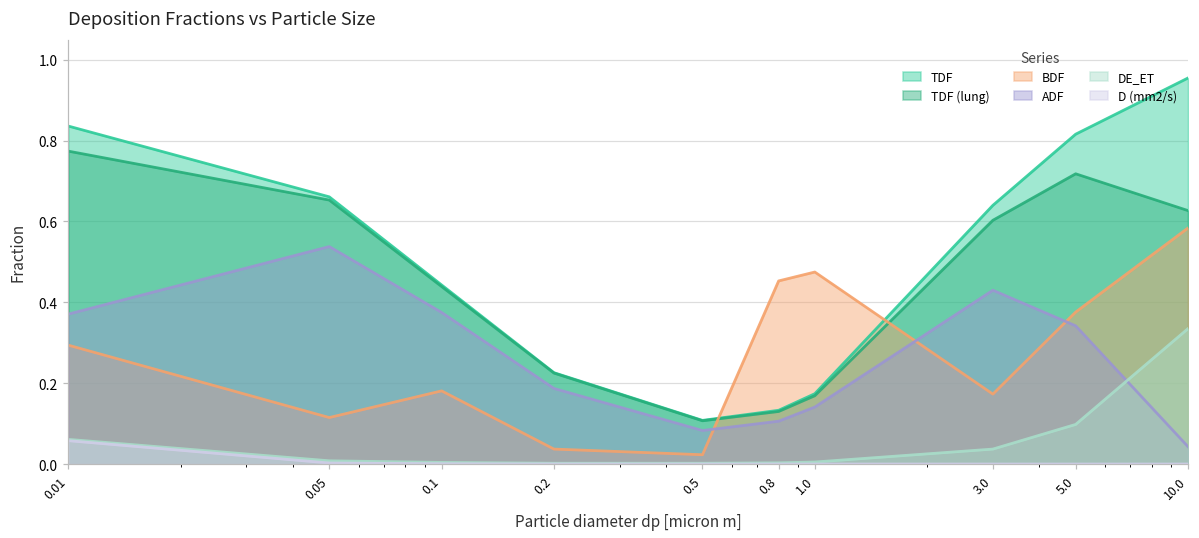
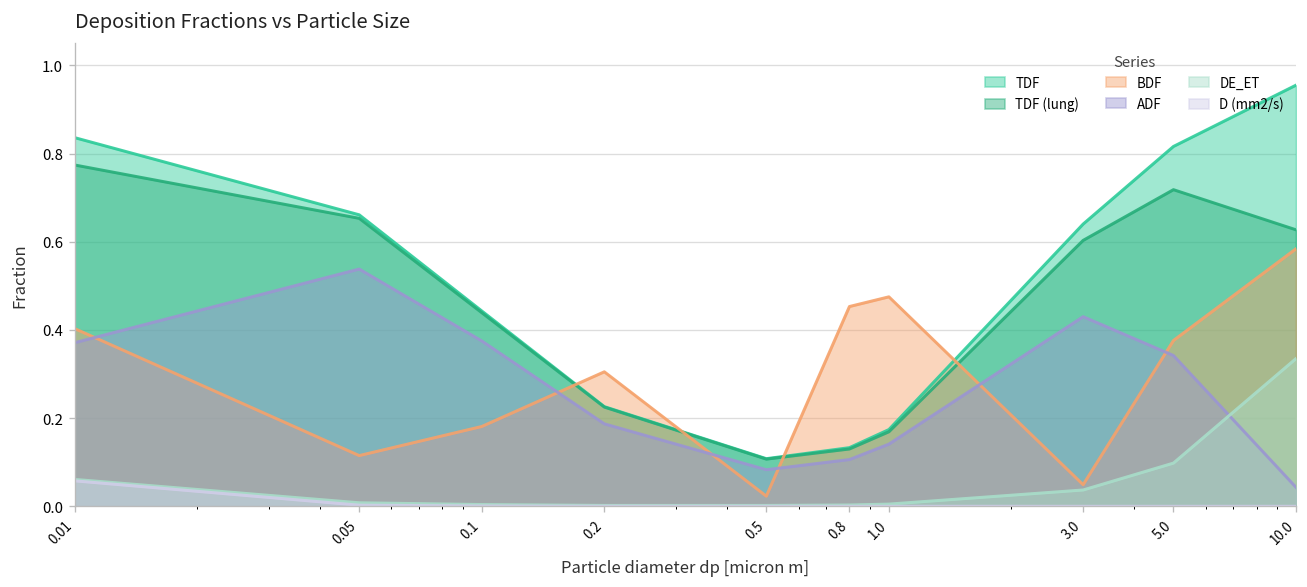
BDF, 0.01: 0.29 -> 0.40
BDF, 0.2: 0.04 -> 0.31
BDF, 3.0: 0.17 -> 0.05
